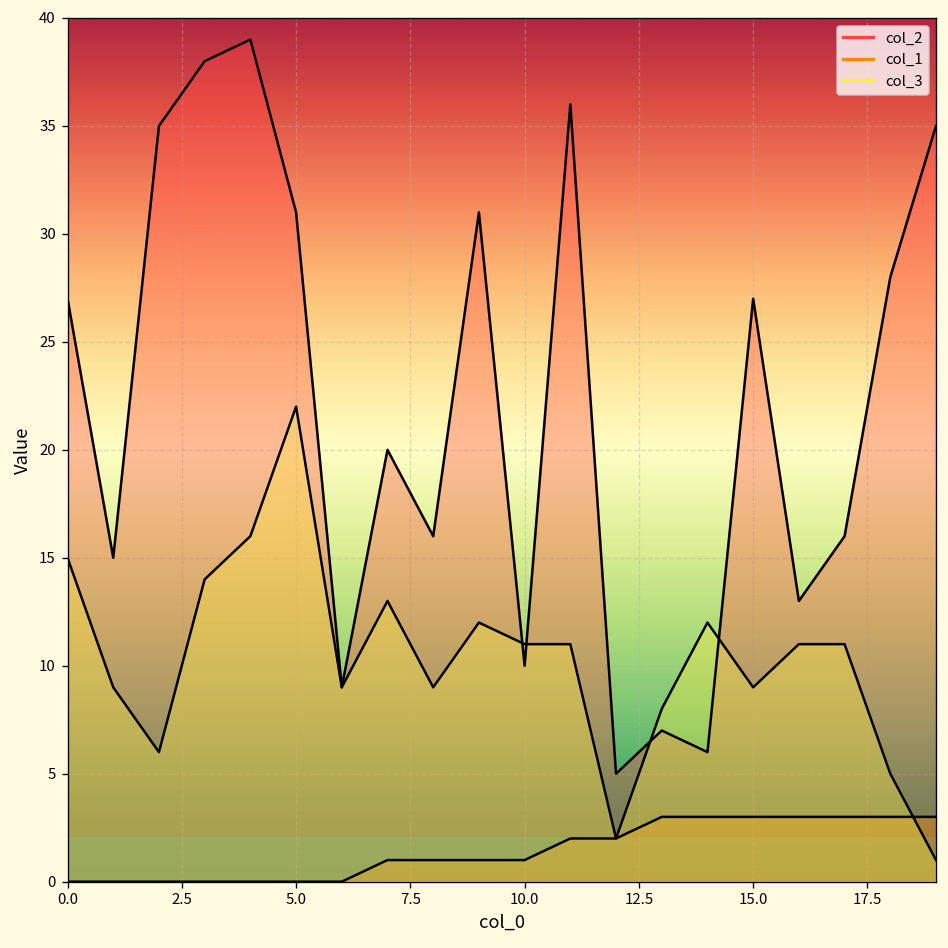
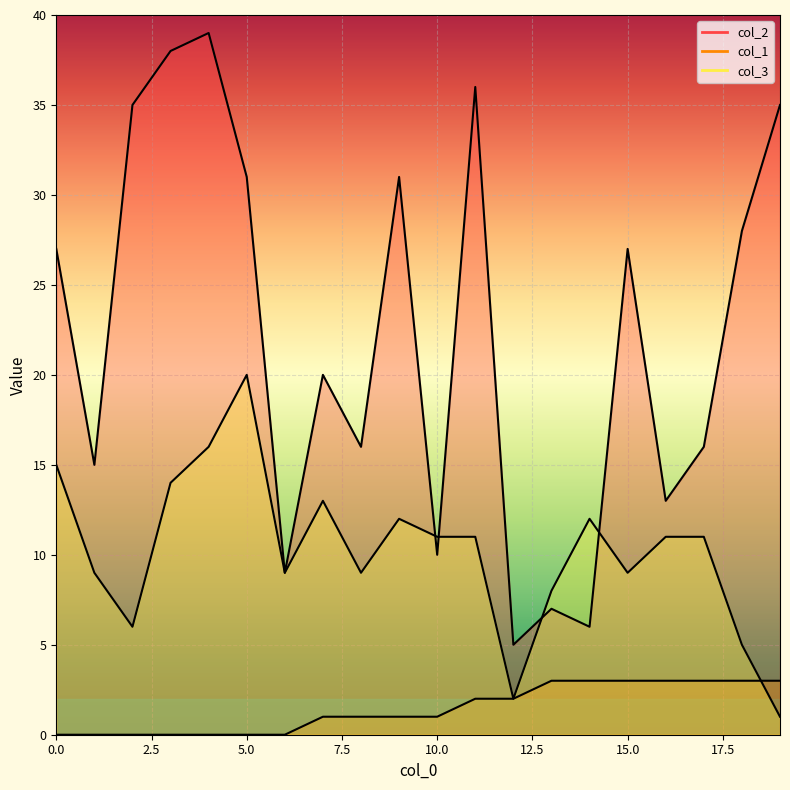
col_3, 5.0: 22 -> 20
